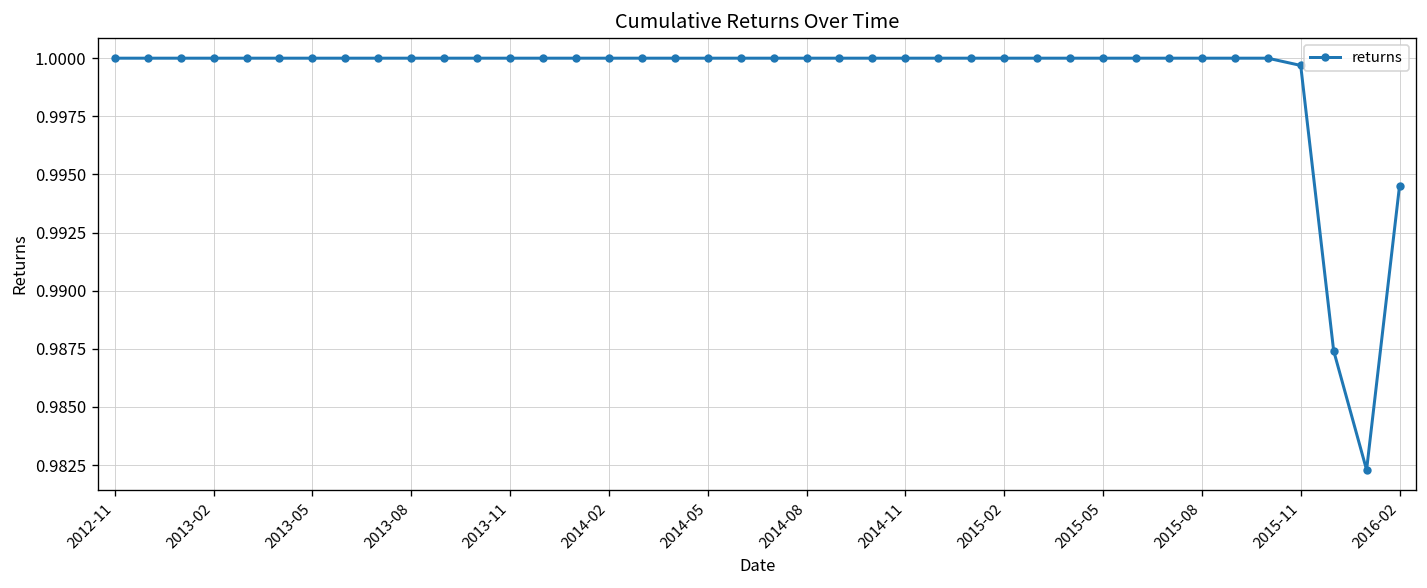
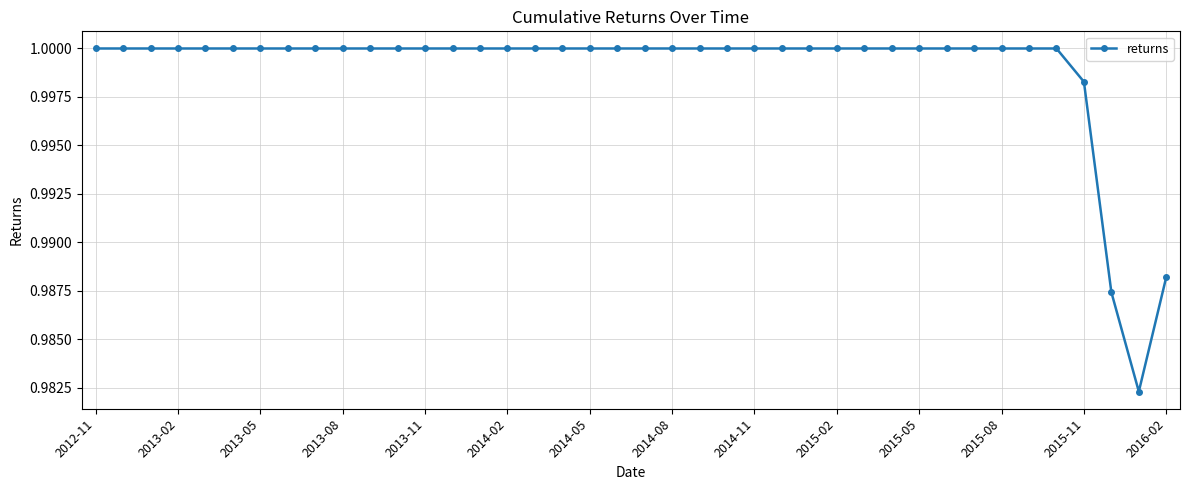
2015-11: 0.9997 -> 0.9983
2016-02: 0.9945 -> 0.9882
